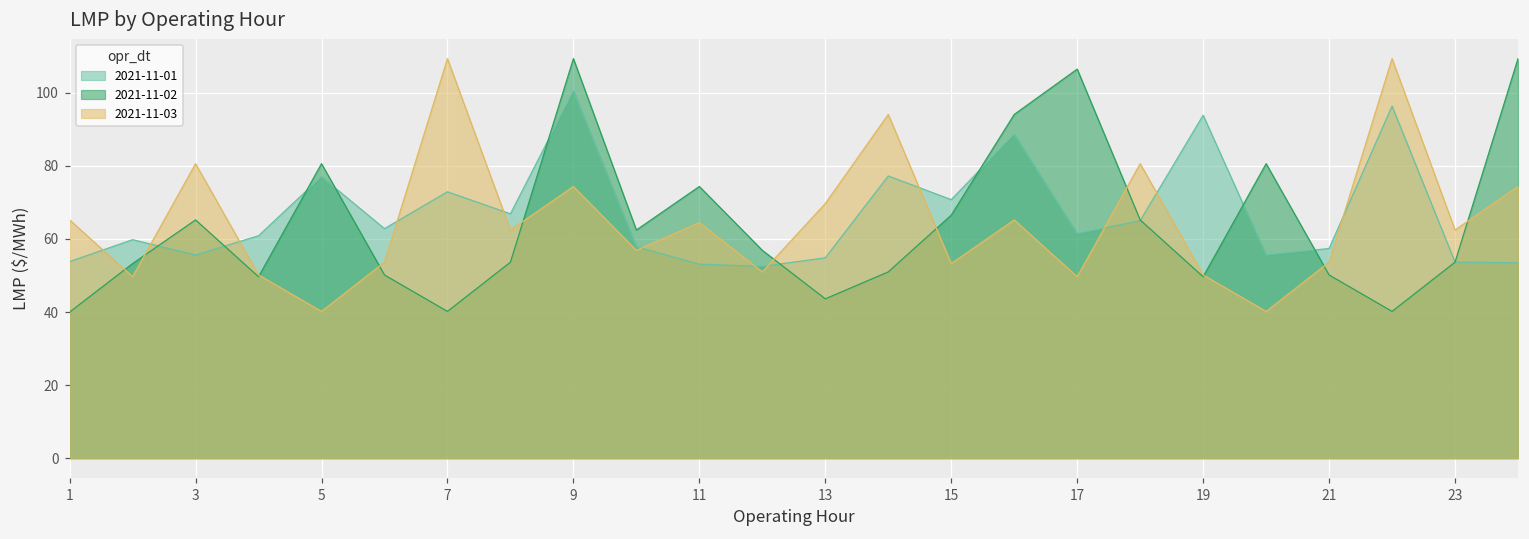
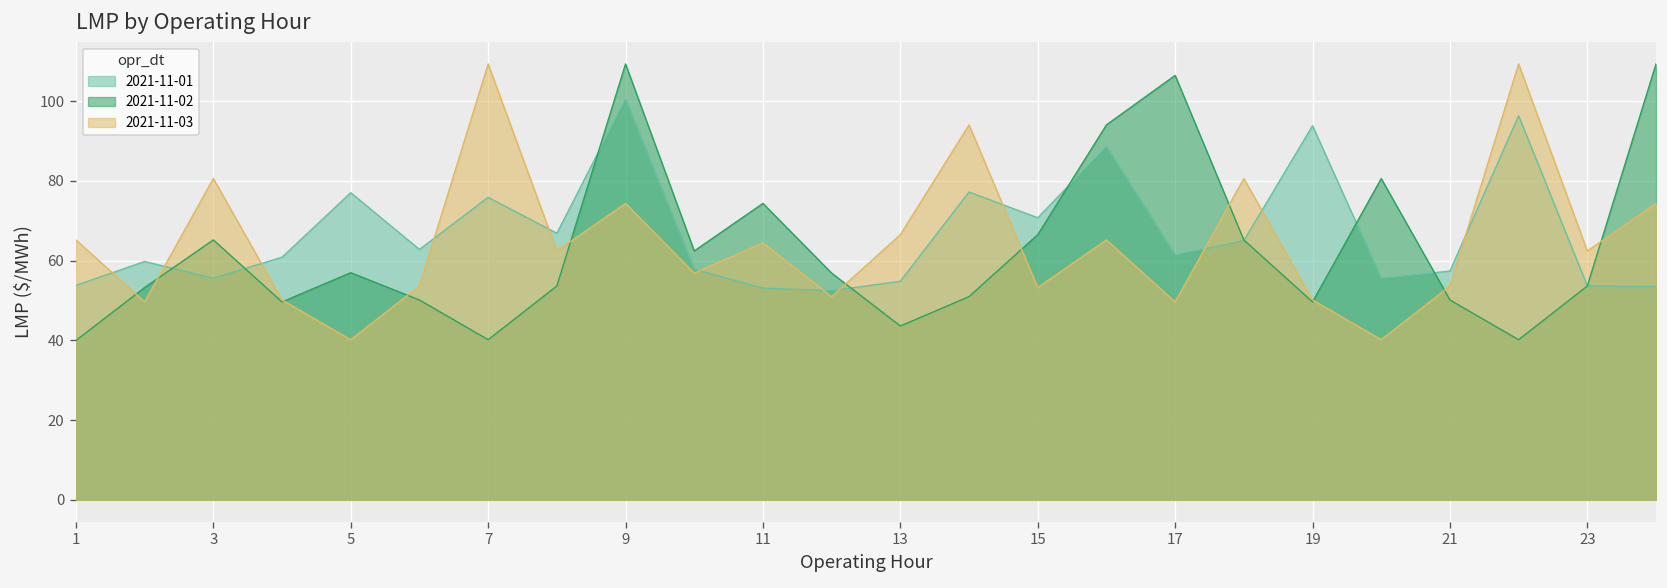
2021-11-02, 5: 81 -> 57
2021-11-01, 7: 73 -> 76
2021-11-03, 13: 70 -> 67
